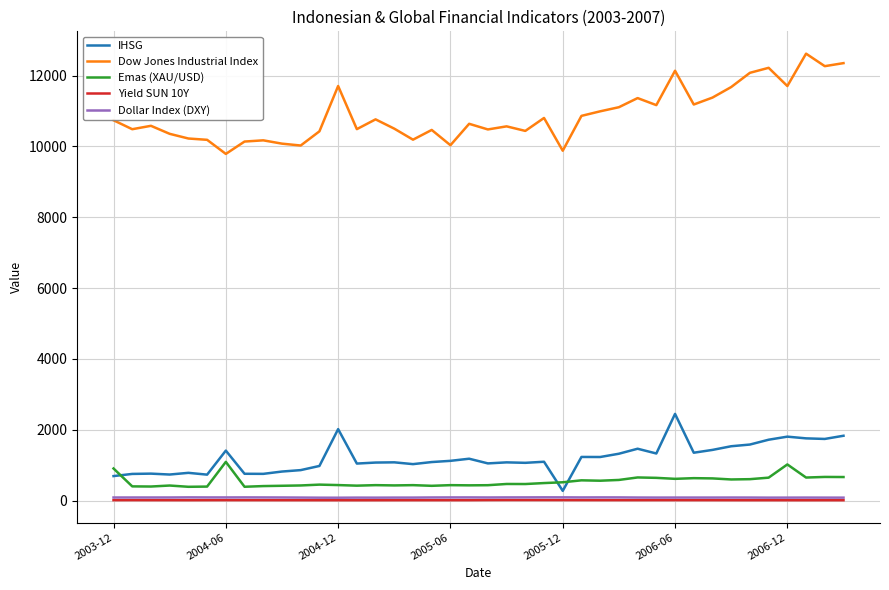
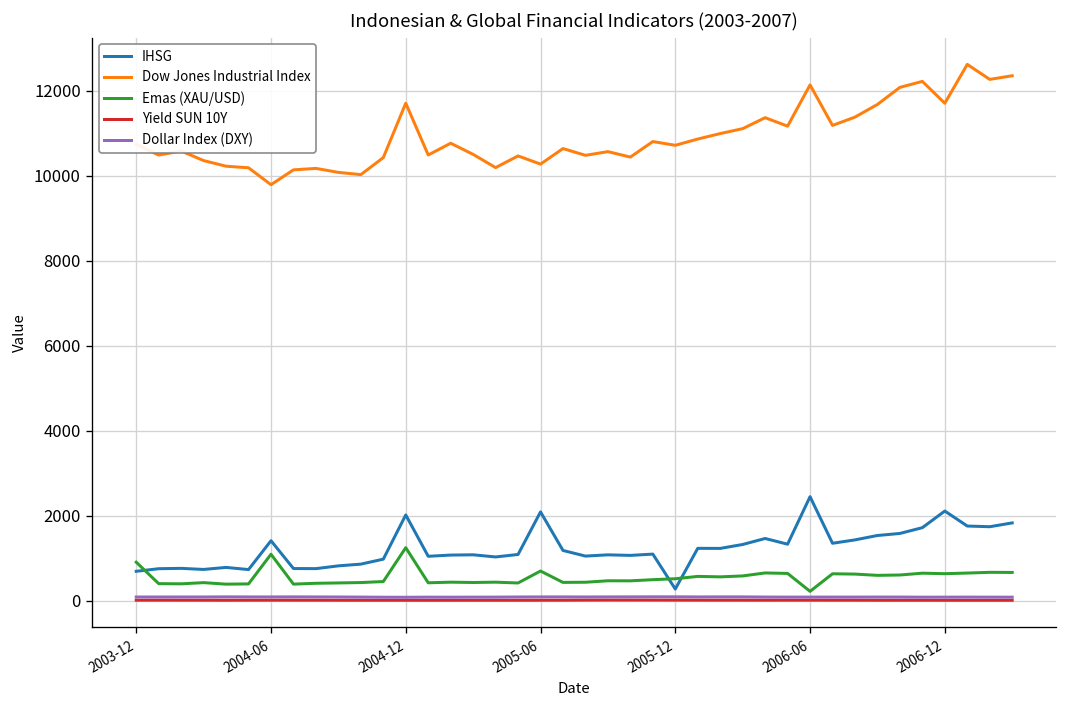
Emas (XAU/USD), 2004-12: 400 -> 1200
IHSG, 2005-06: 1100 -> 2100
Dow Jones Industrial Index, 2005-06: 10000 -> 10300
Emas (XAU/USD), 2005-06: 400 -> 700
Dow Jones Industrial Index, 2005-12: 9900 -> 10700
Emas (XAU/USD), 2006-06: 600 -> 200
IHSG, 2006-12: 1800 -> 2100
Emas (XAU/USD), 2006-12: 1000 -> 600
